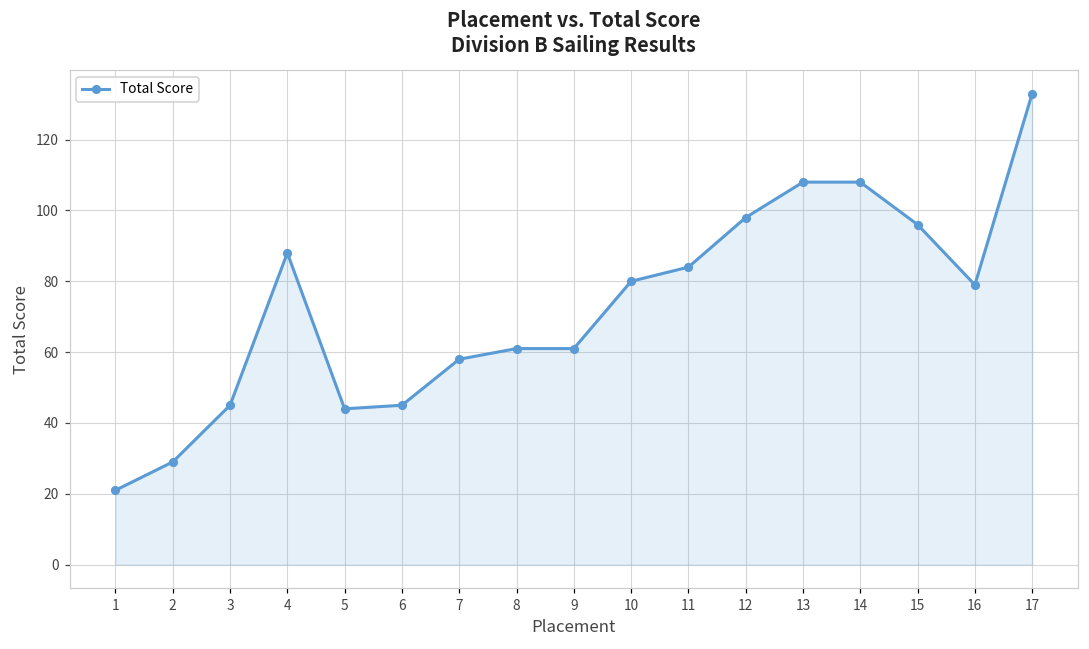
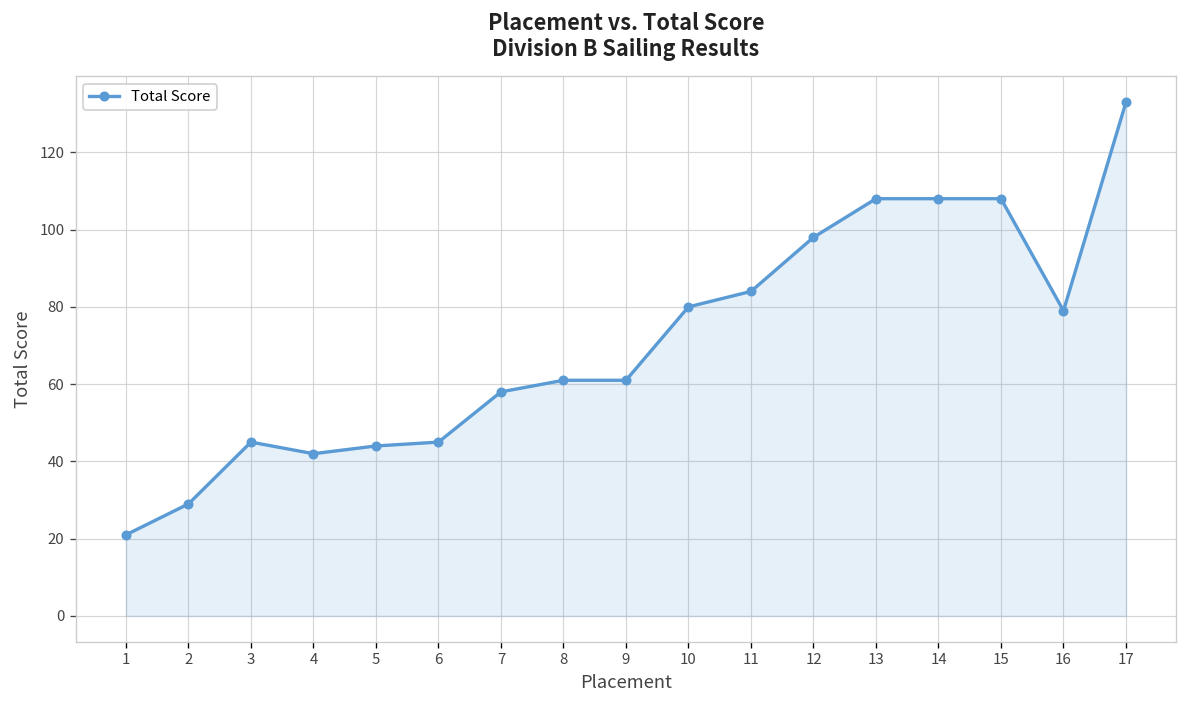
4: 88 -> 42
15: 96 -> 108
